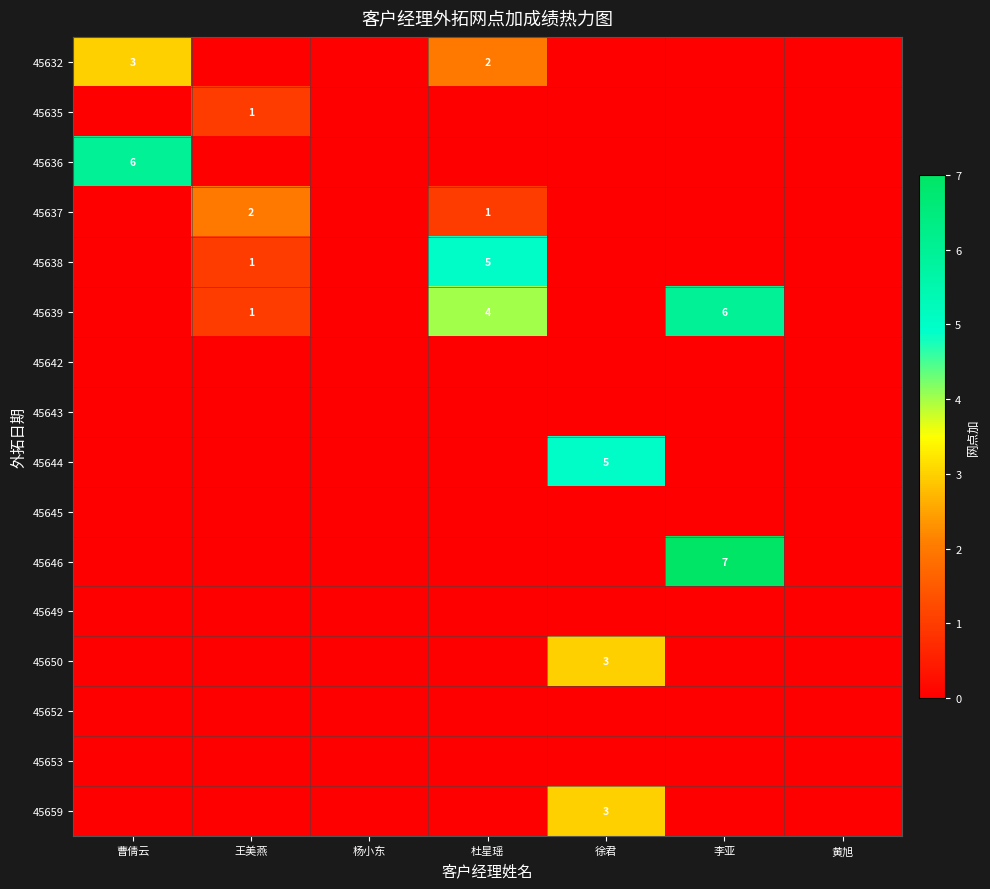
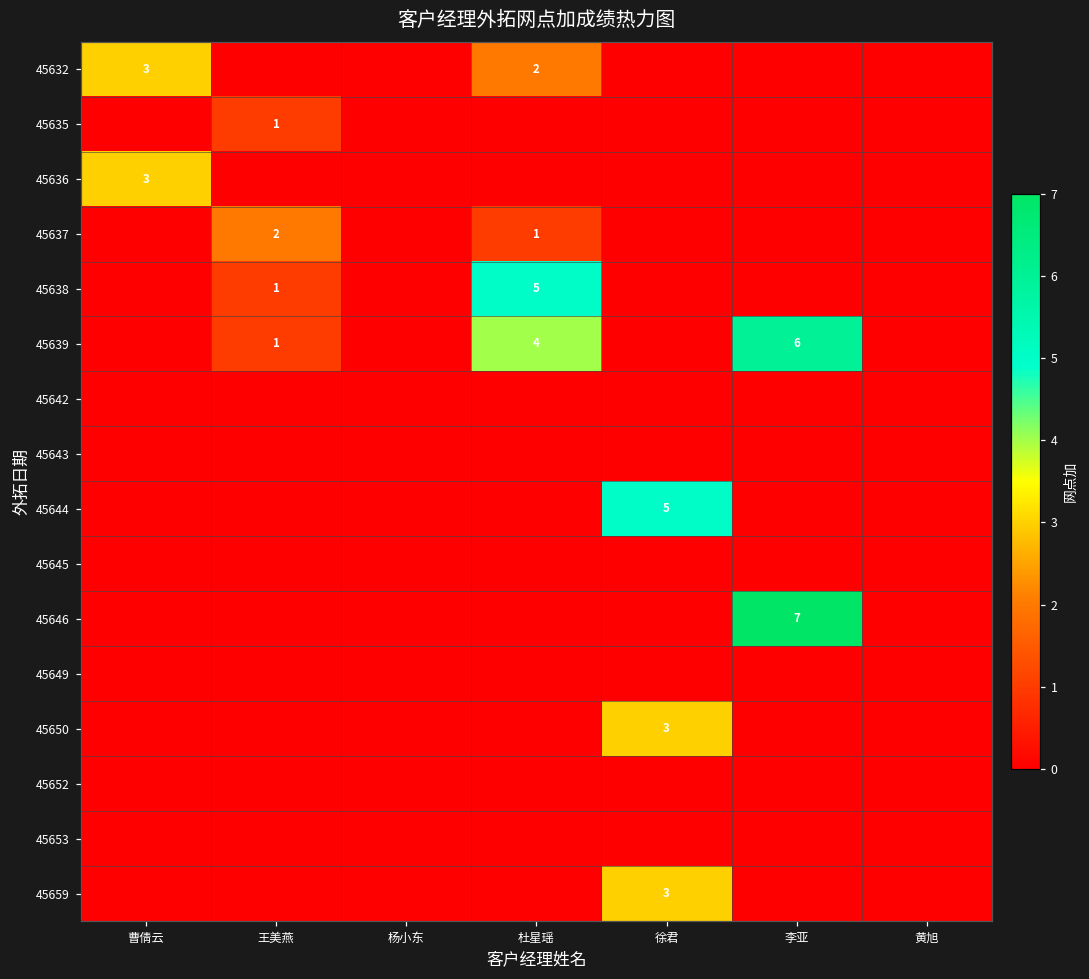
45636, 曹倩云: 6 -> 3
